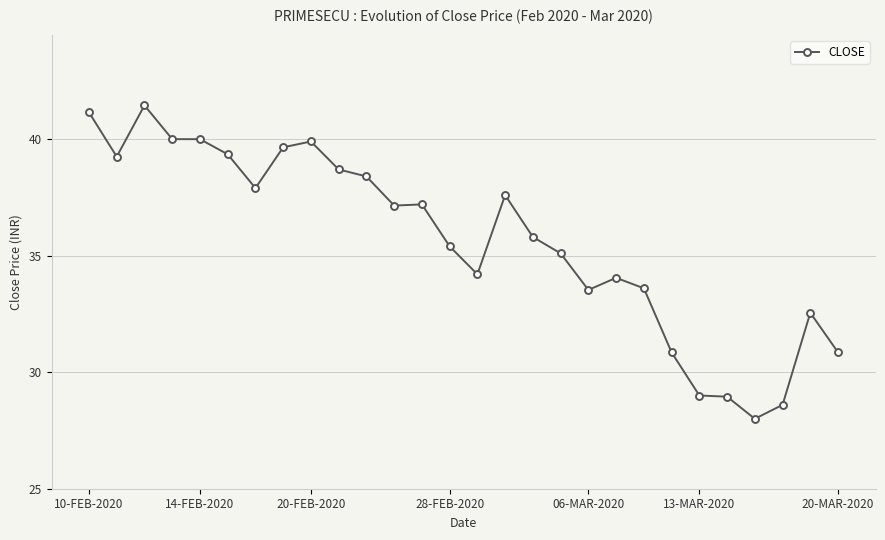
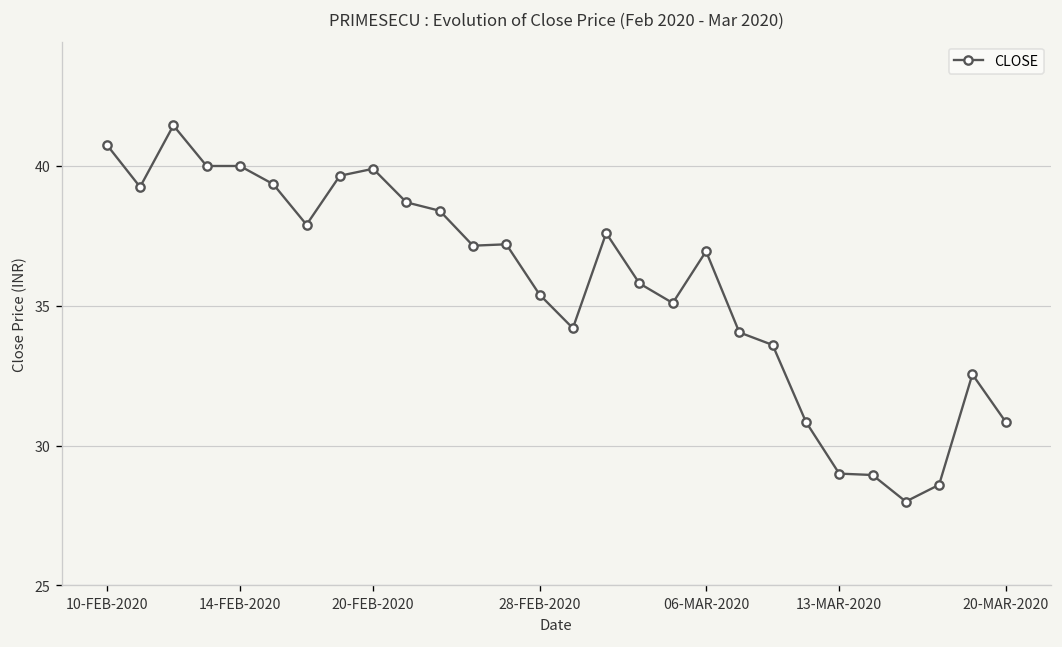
10-FEB-2020: 41.2 -> 40.8
06-MAR-2020: 33.5 -> 37.0
